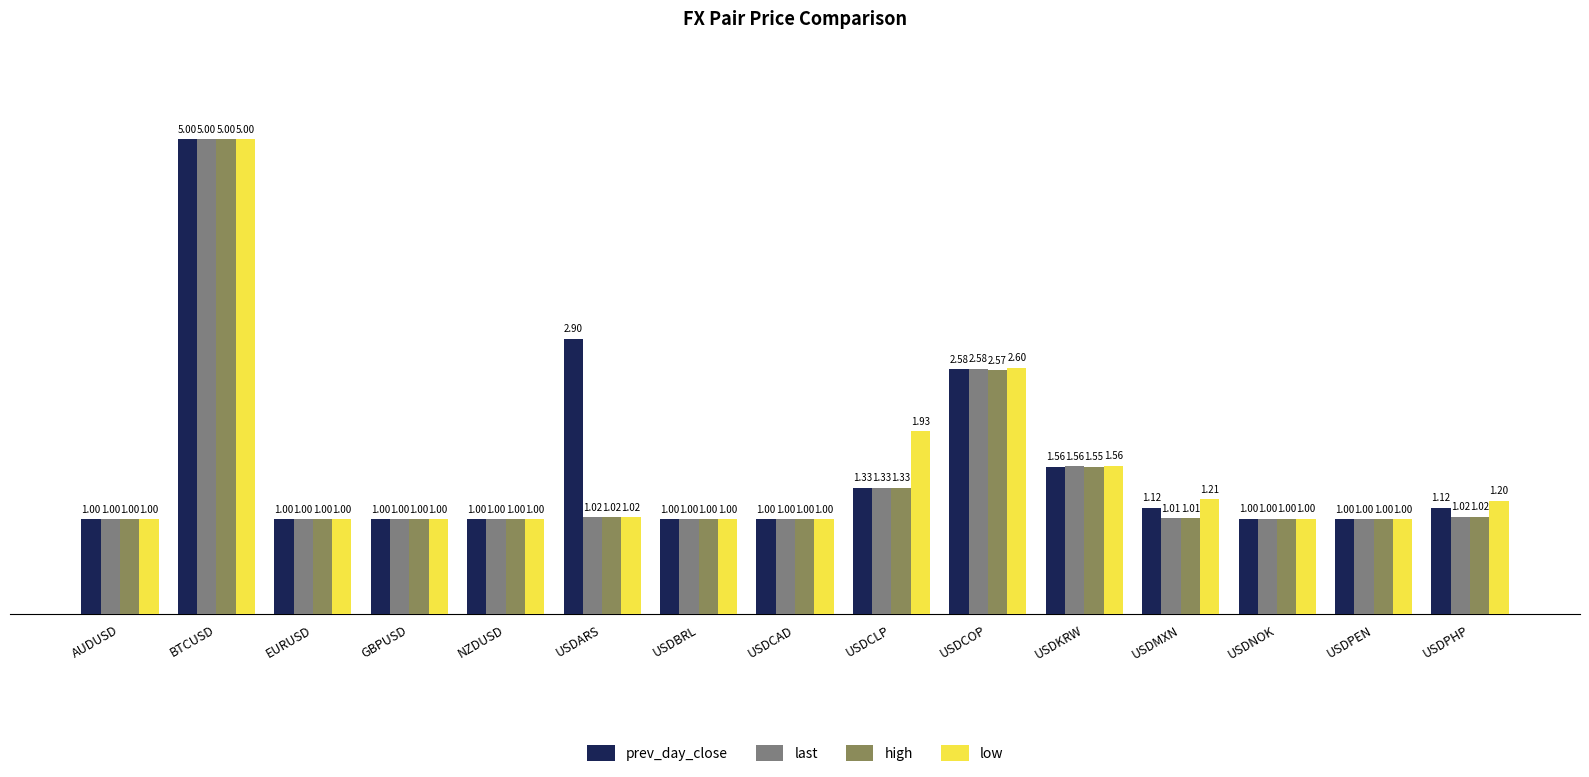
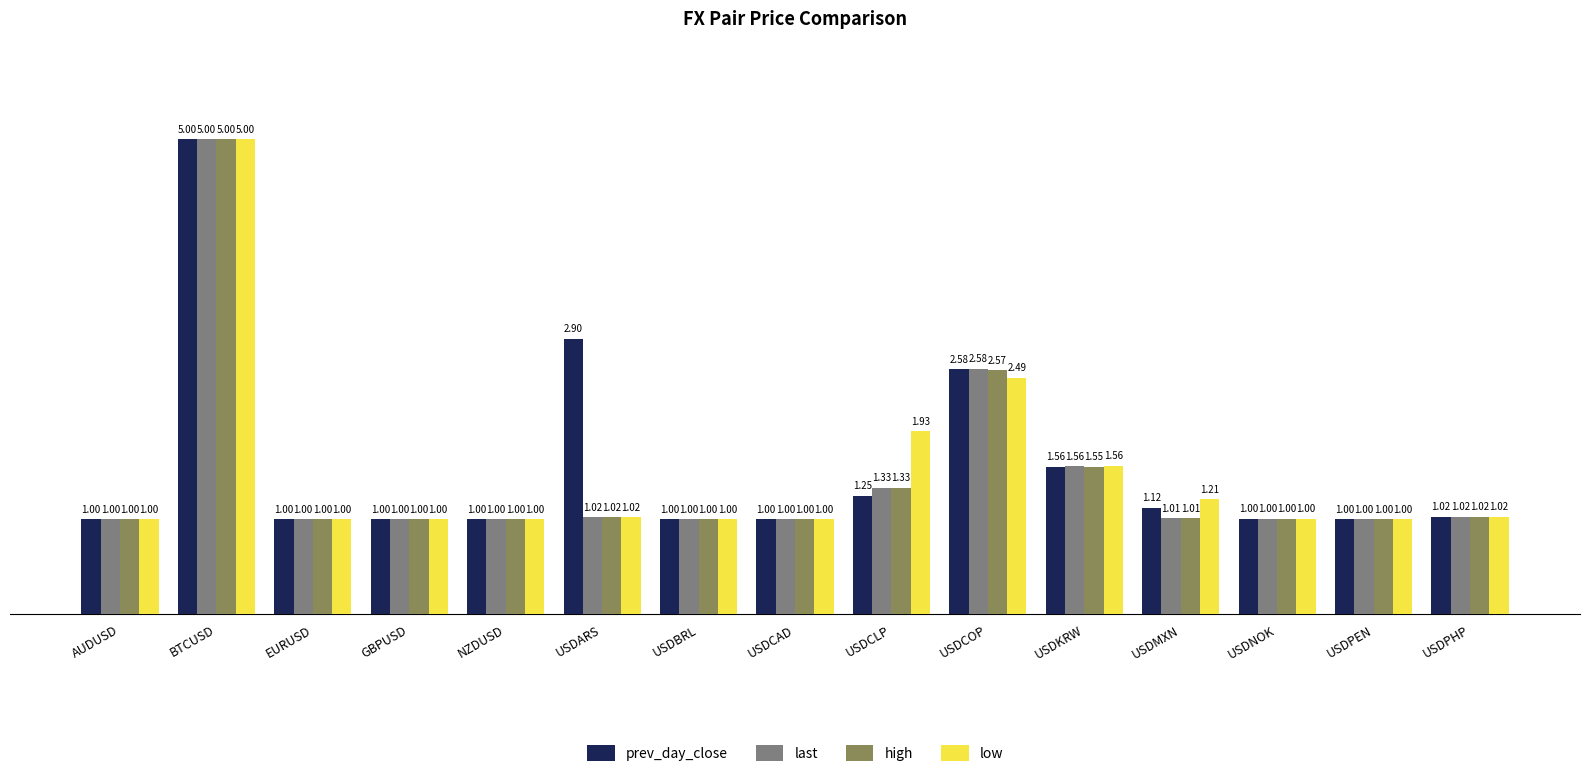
prev_day_close, USDCLP: 1.33 -> 1.25
low, USDCOP: 2.60 -> 2.49
prev_day_close, USDPHP: 1.12 -> 1.02
low, USDPHP: 1.20 -> 1.02
